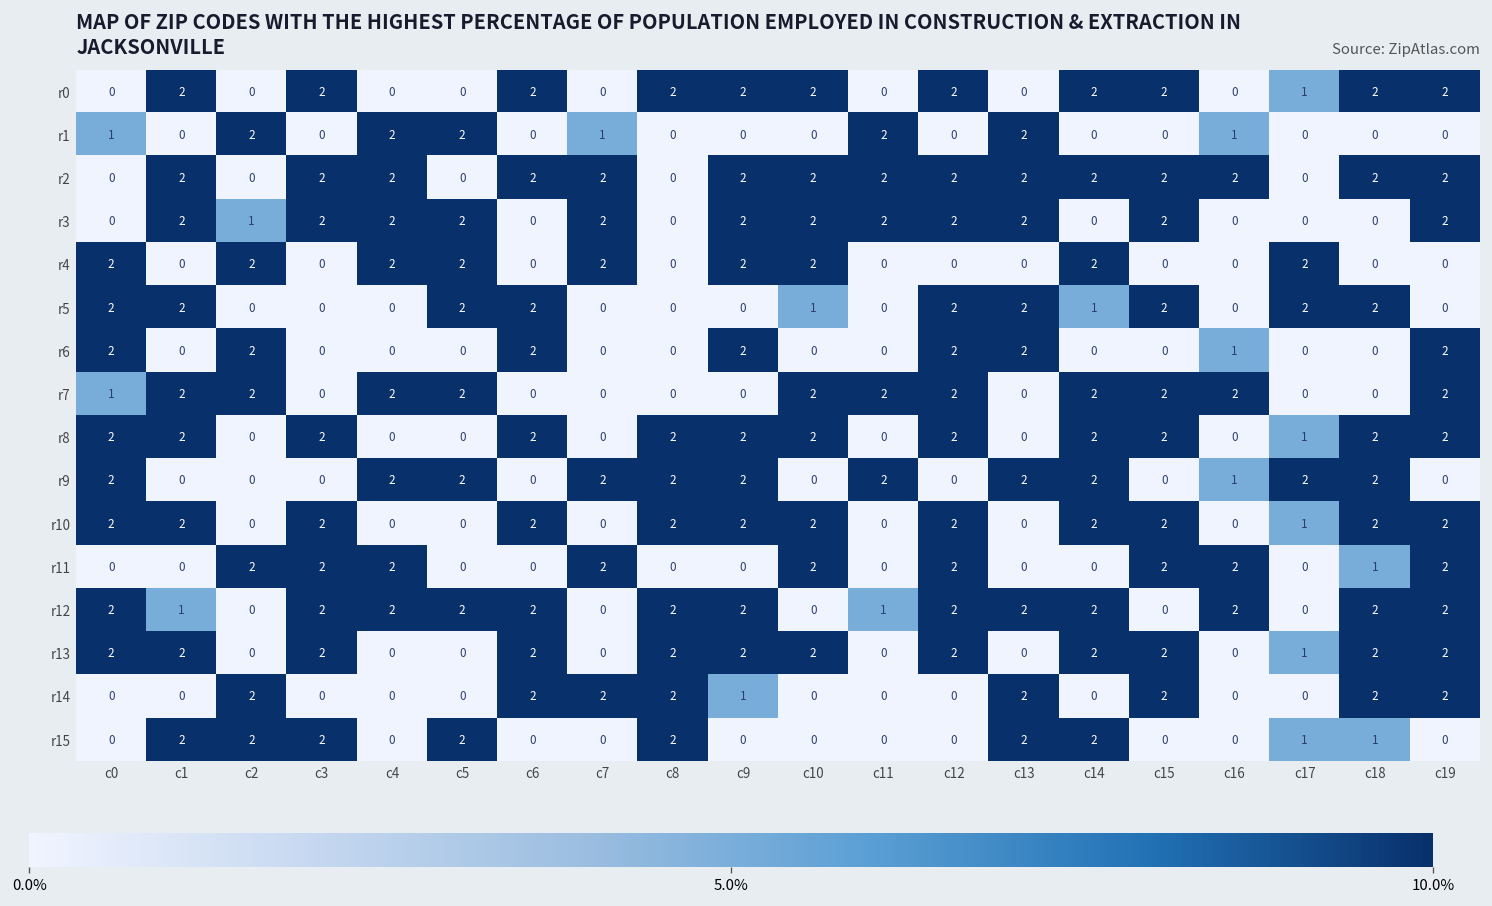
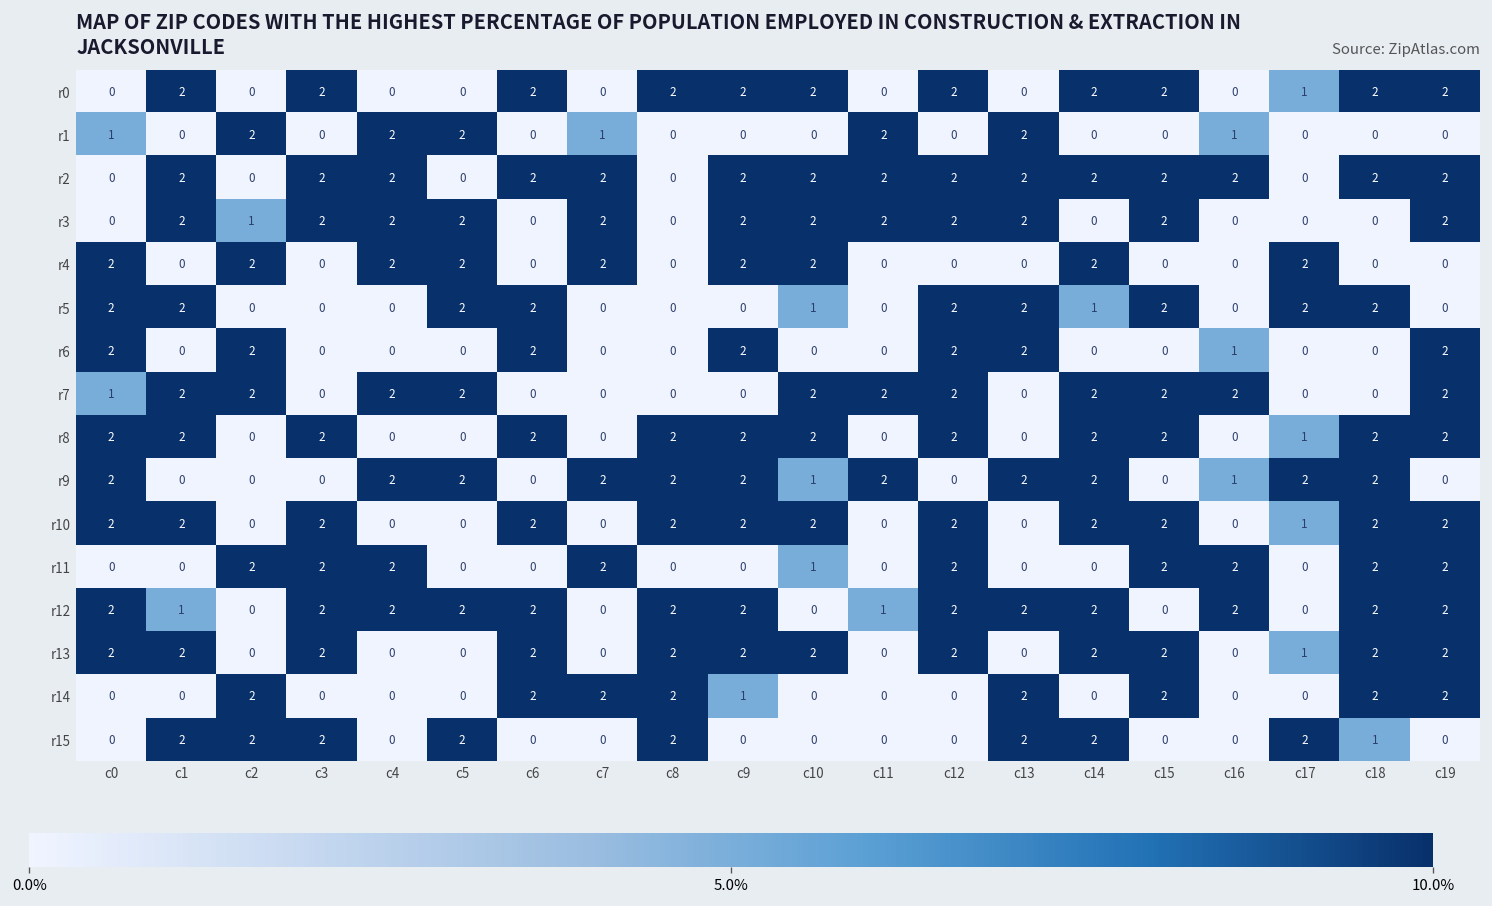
r9, c10: 0 -> 1
r11, c10: 2 -> 1
r11, c18: 1 -> 2
r15, c17: 1 -> 2
